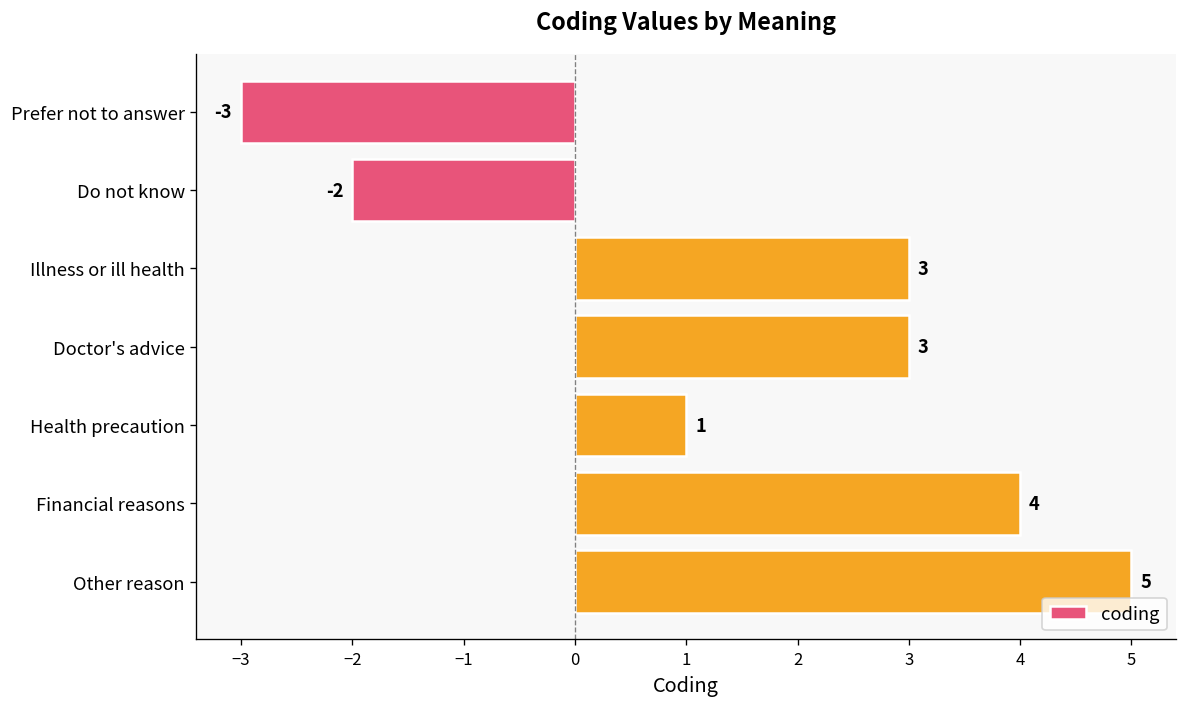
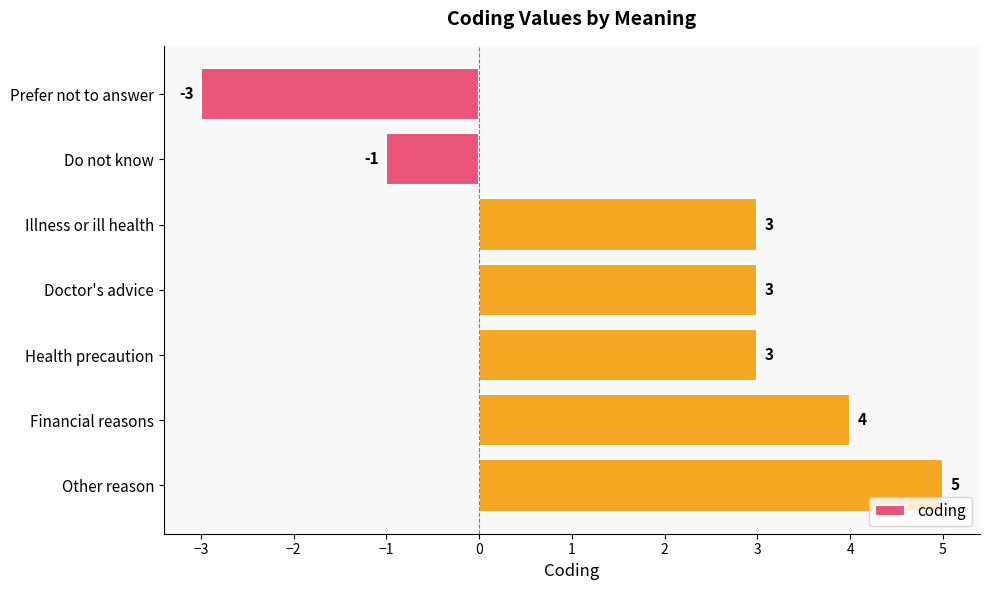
Do not know: -2 -> -1
Health precaution: 1 -> 3
